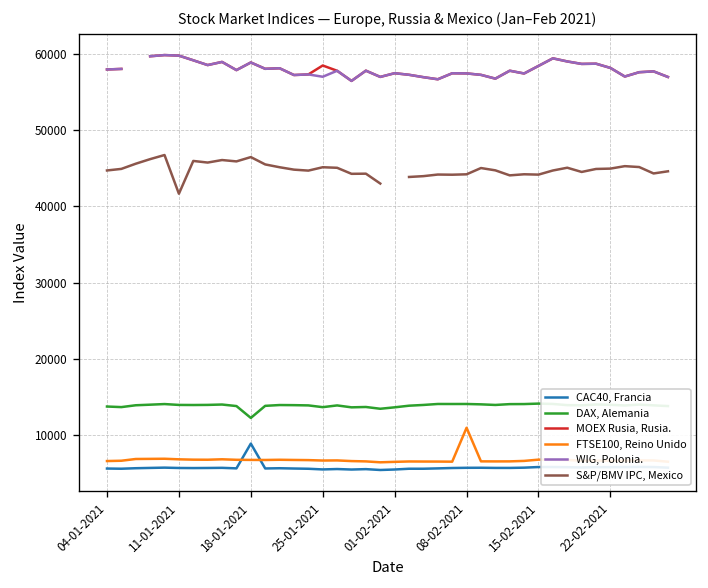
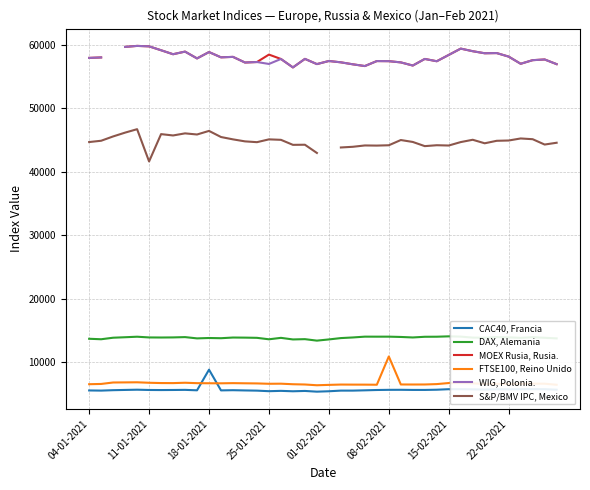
DAX, Alemania, 18-01-2021: 12000 -> 14000
